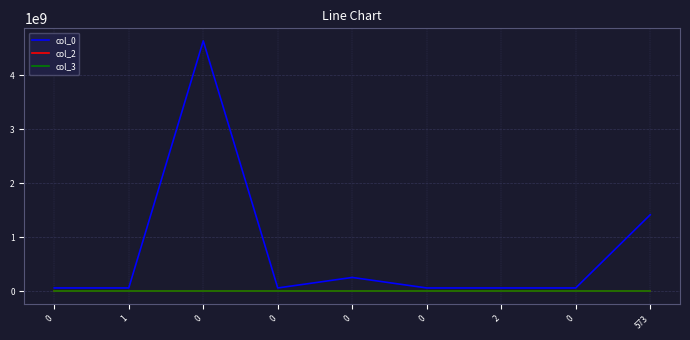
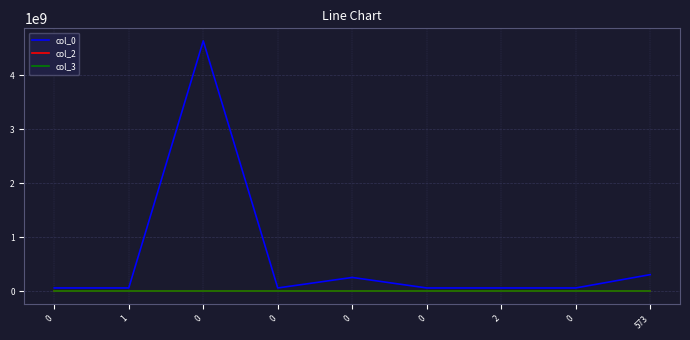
col_0, 573: 1400000000 -> 300000000
